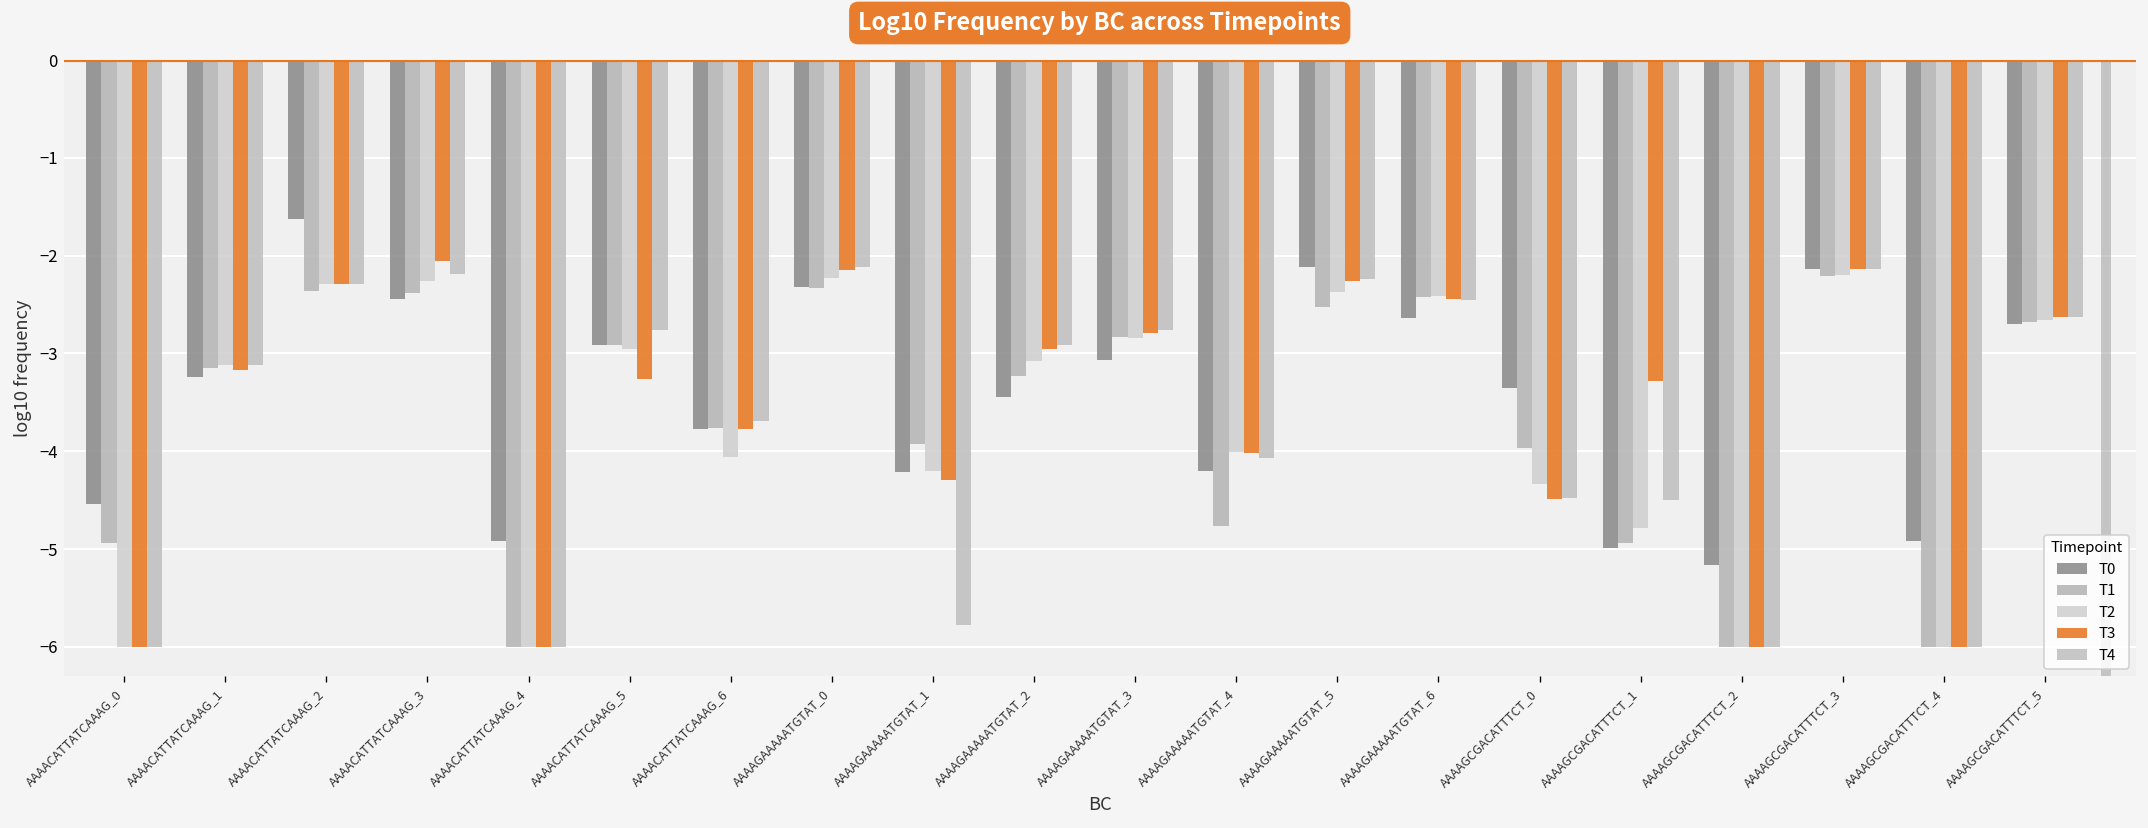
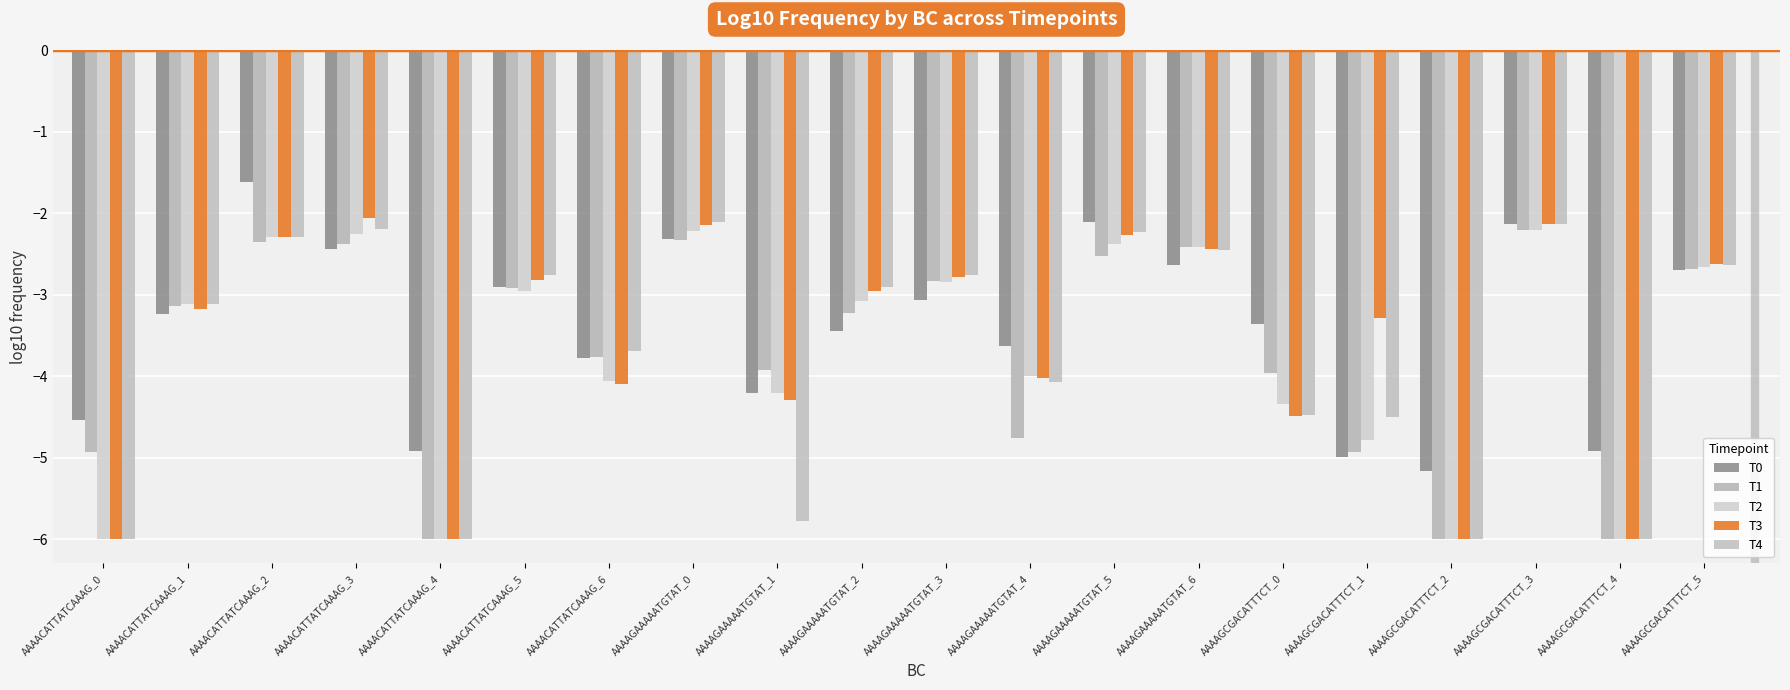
T3, AAAACATTATCAAAG_5: -3.3 -> -2.8
T3, AAAACATTATCAAAG_6: -3.8 -> -4.1
T0, AAAAGAAAAATGTAT_4: -4.2 -> -3.6
